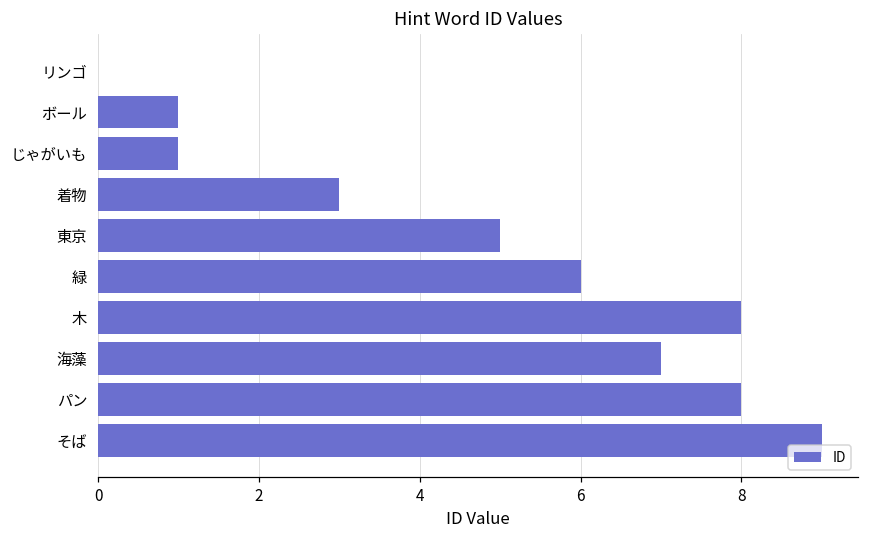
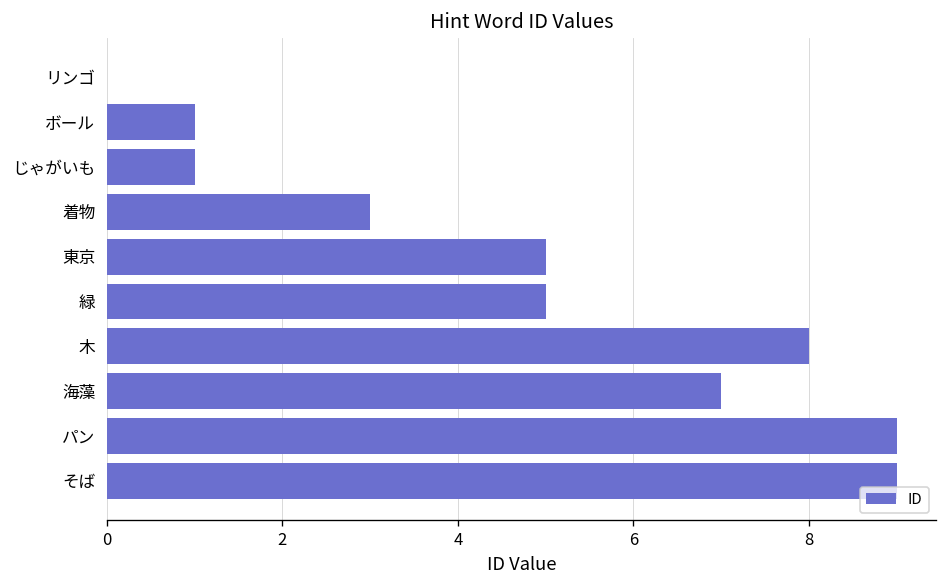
緑: 6 -> 5
パン: 8 -> 9
